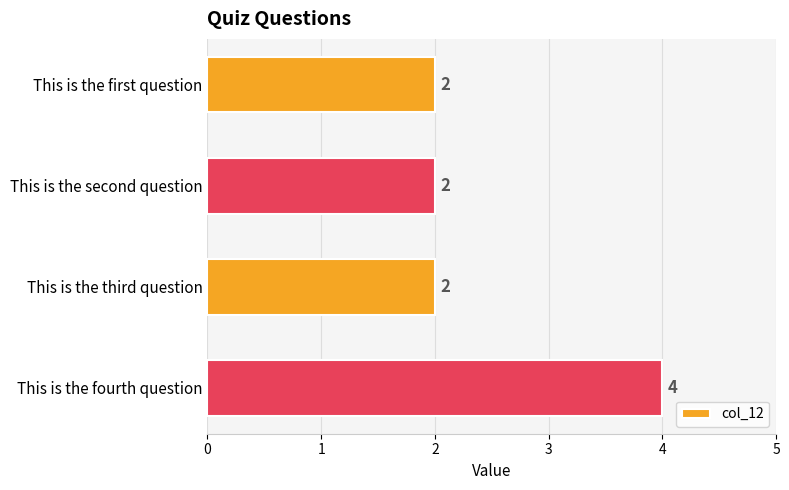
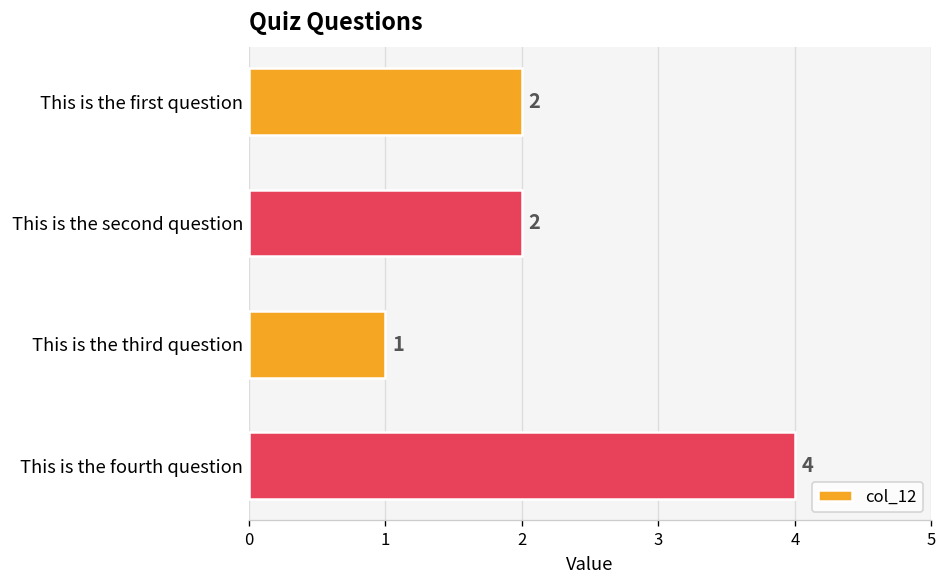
This is the third question: 2 -> 1
